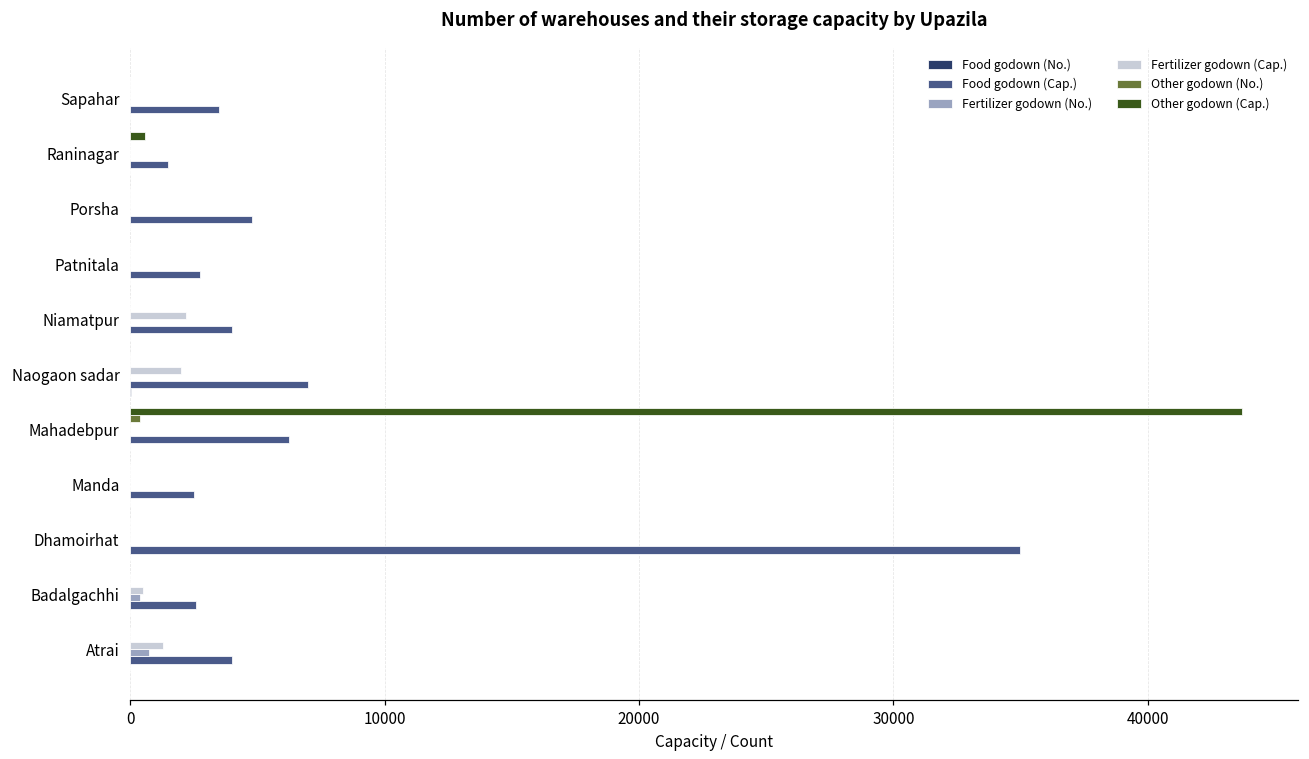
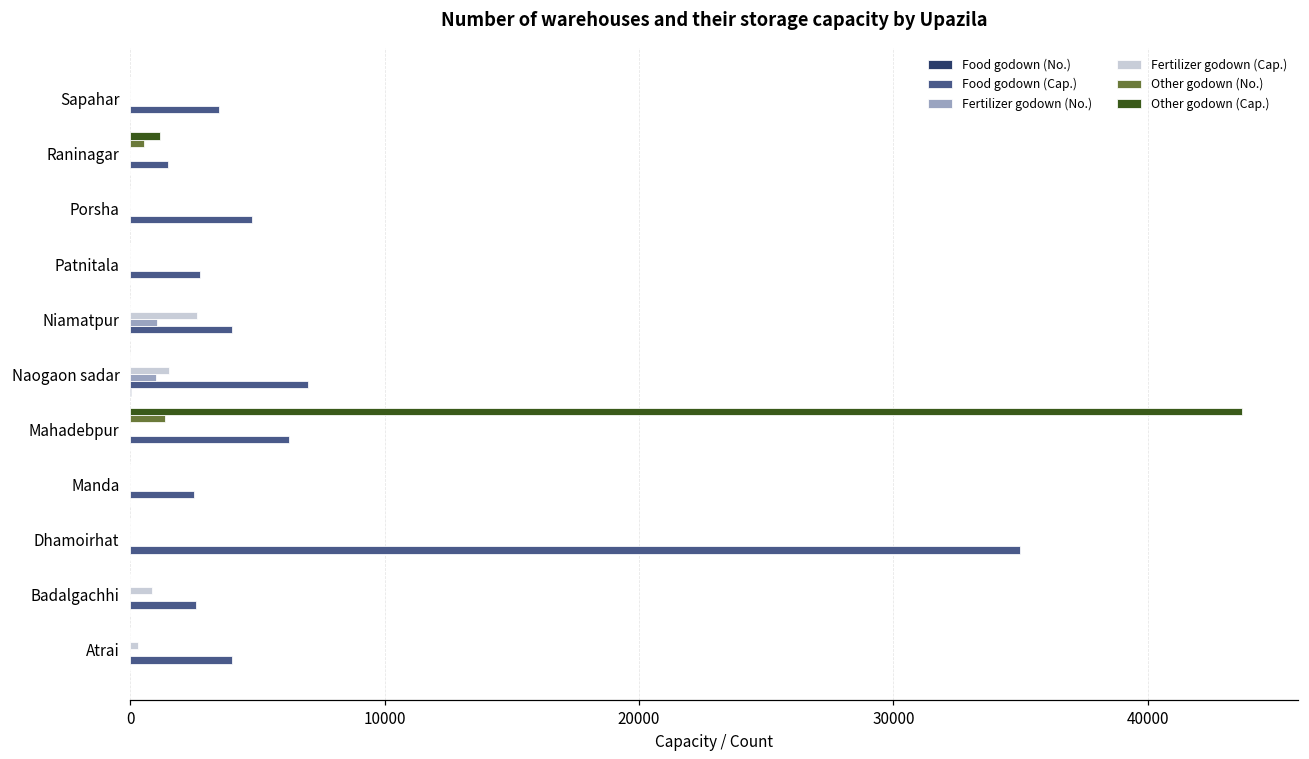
Other godown (Cap.), Raninagar: 600 -> 1200
Other godown (No.), Raninagar: 0 -> 500
Fertilizer godown (Cap.), Niamatpur: 2200 -> 2600
Fertilizer godown (No.), Niamatpur: 0 -> 1100
Fertilizer godown (Cap.), Naogaon sadar: 2000 -> 1500
Fertilizer godown (No.), Naogaon sadar: 0 -> 1000
Other godown (No.), Mahadebpur: 400 -> 1400
Fertilizer godown (Cap.), Badalgachhi: 500 -> 900
Fertilizer godown (No.), Badalgachhi: 400 -> 0
Fertilizer godown (Cap.), Atrai: 1300 -> 300
Fertilizer godown (No.), Atrai: 800 -> 0
